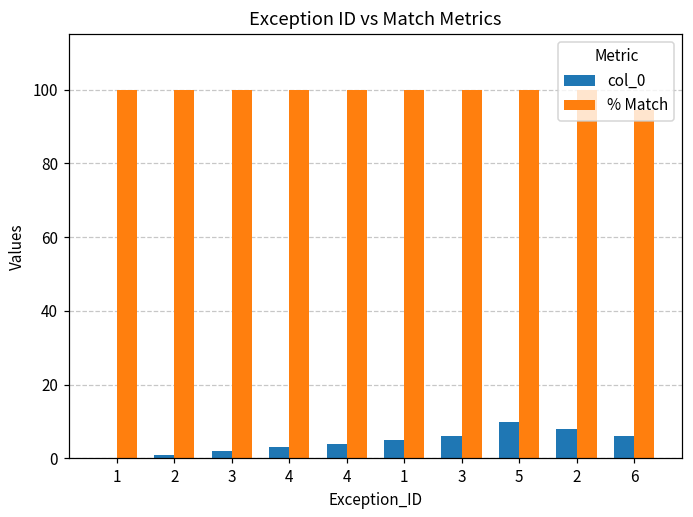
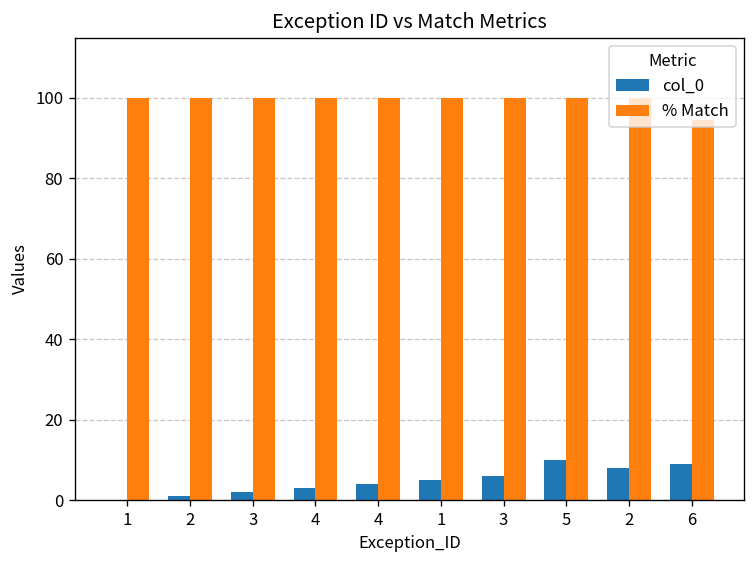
col_0, 6: 6 -> 9
